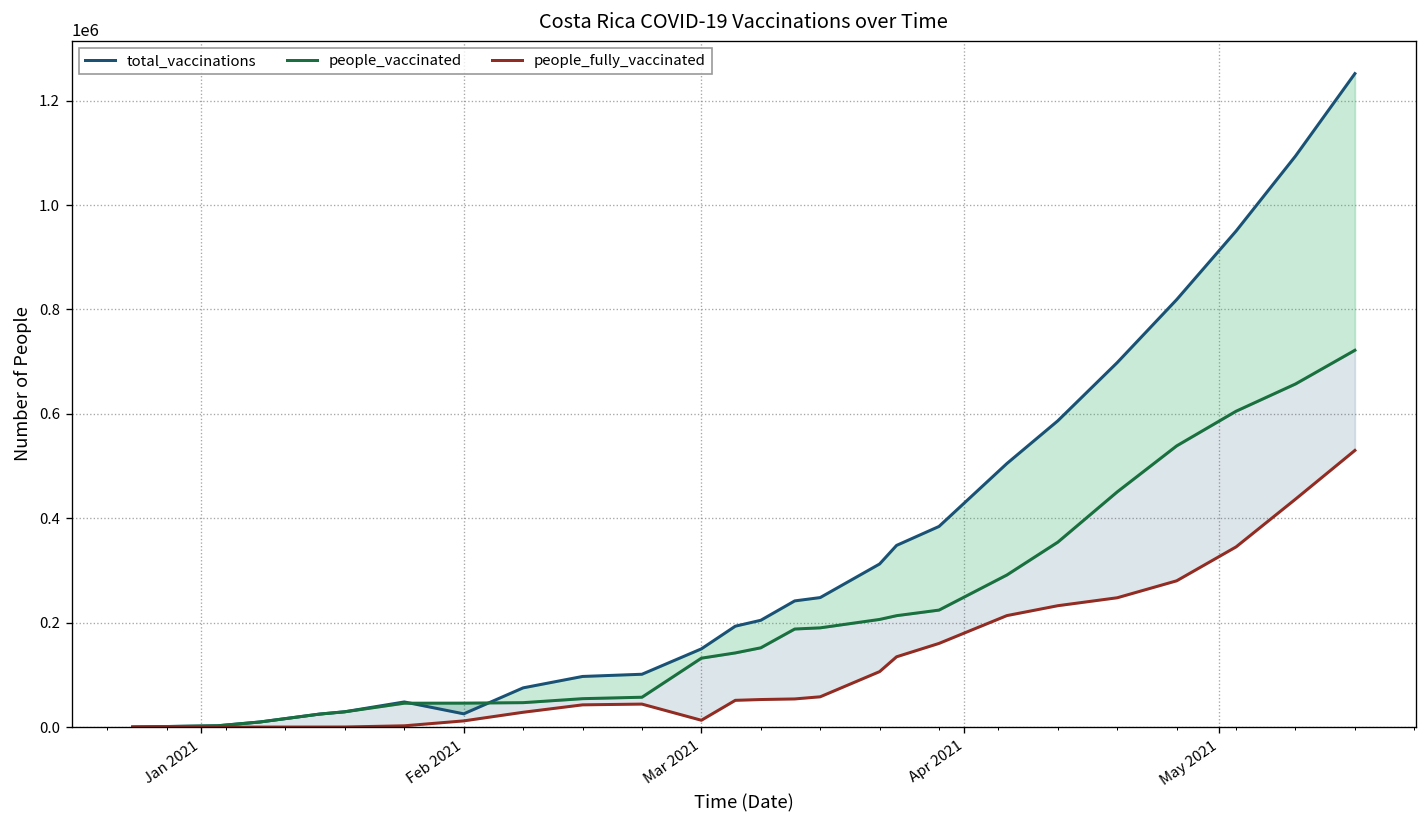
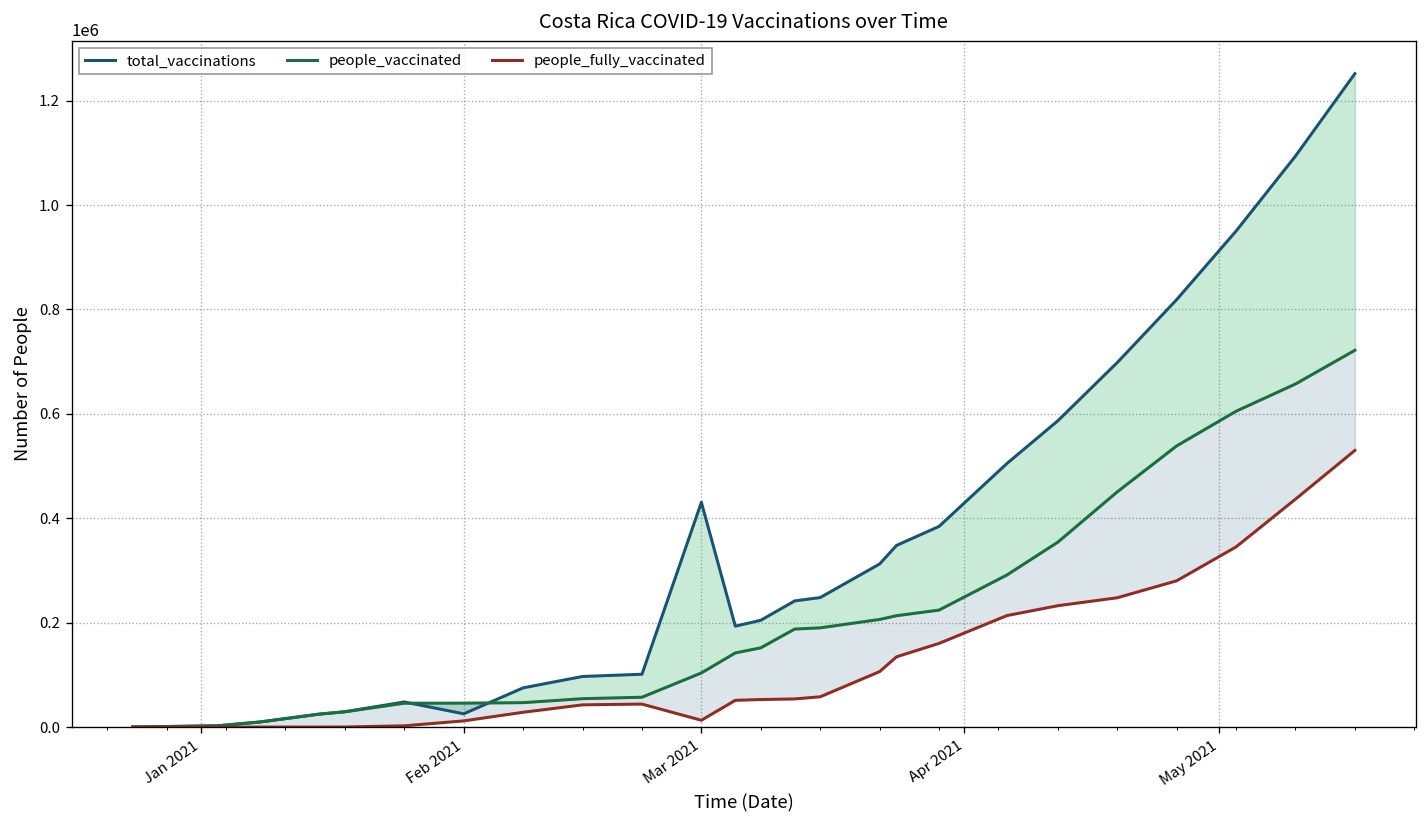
total_vaccinations, Mar 2021: 150000 -> 430000
people_vaccinated, Mar 2021: 130000 -> 100000
